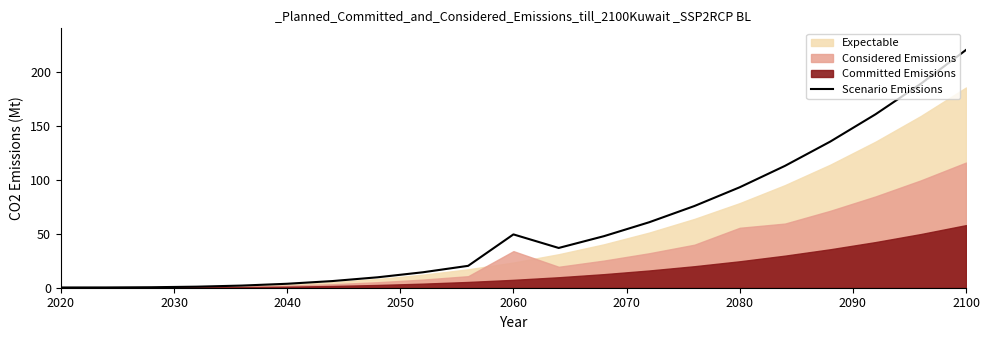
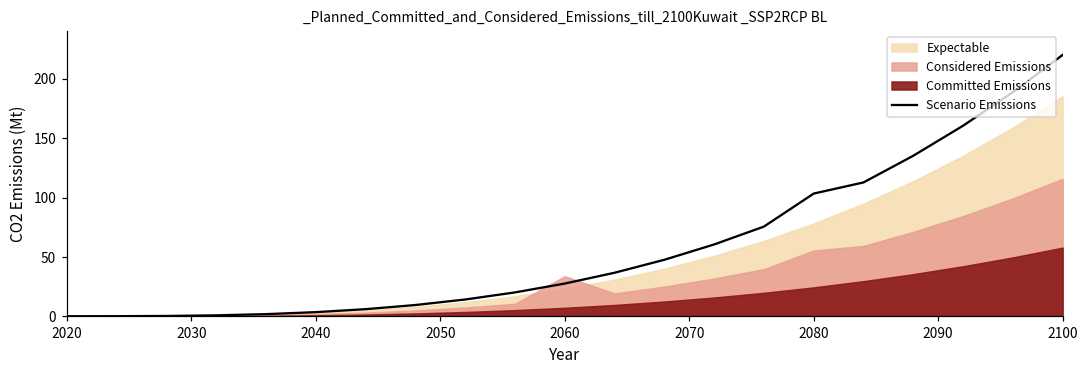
Scenario Emissions, 2060: 49 -> 28
Scenario Emissions, 2080: 93 -> 103
